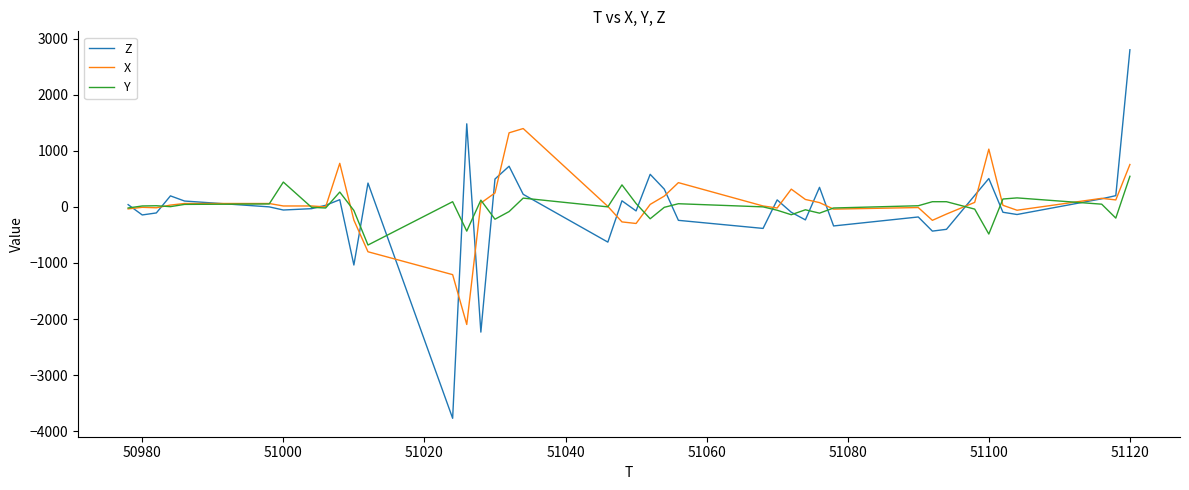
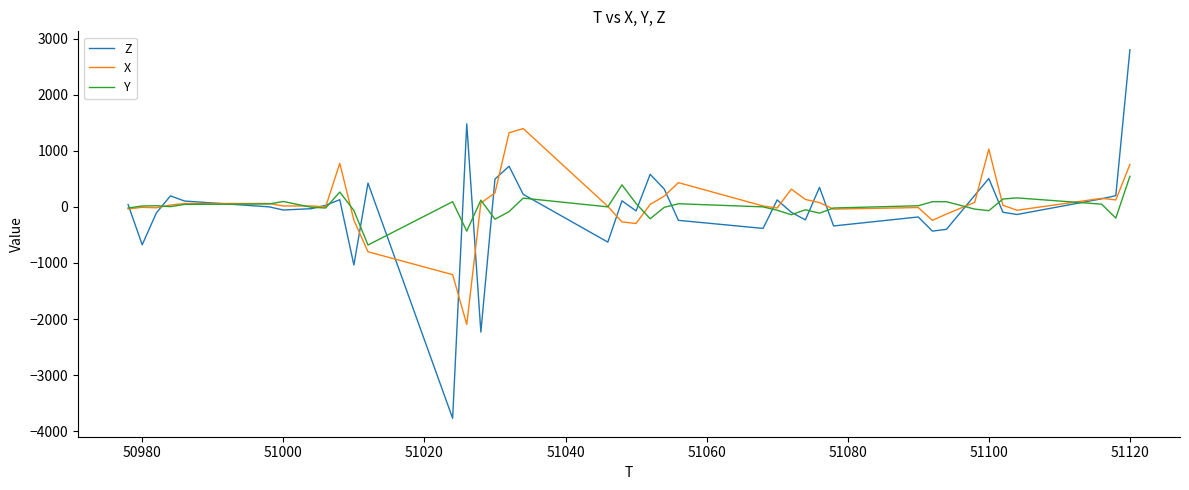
Z, 50980: -100 -> -700
Y, 51000: 400 -> 100
Y, 51100: -500 -> -100
